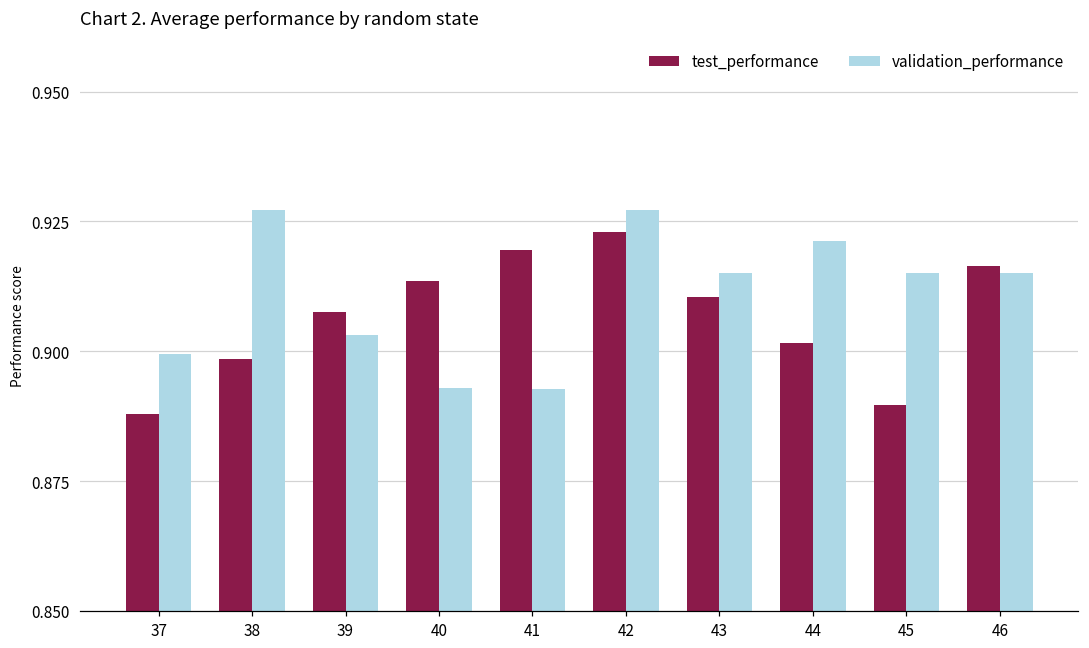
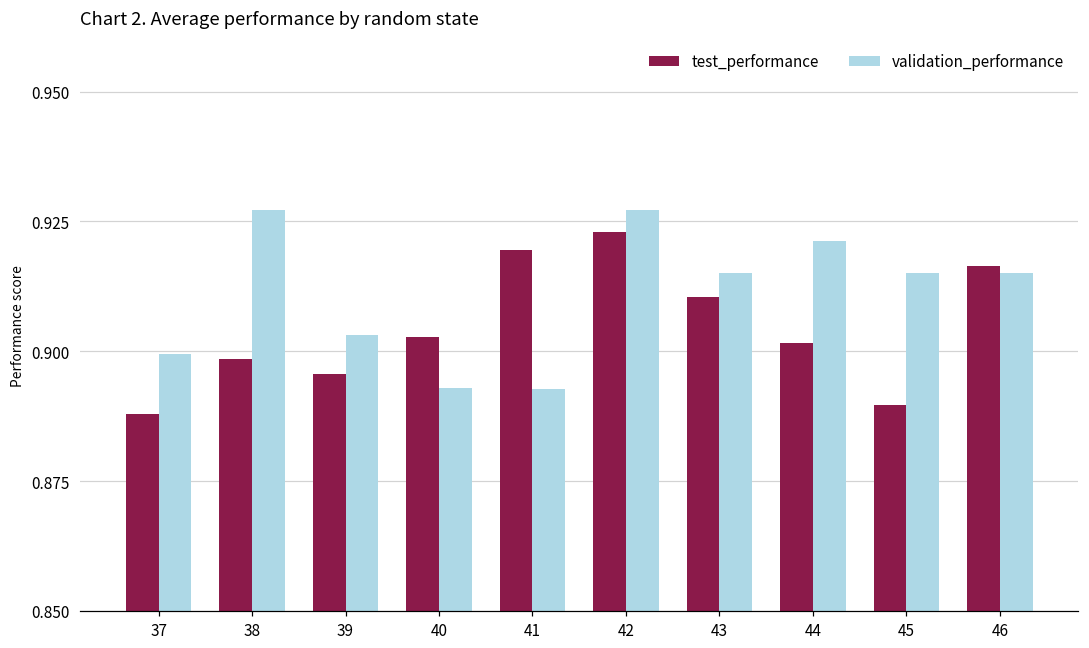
test_performance, 39: 0.907 -> 0.896
test_performance, 40: 0.913 -> 0.903
